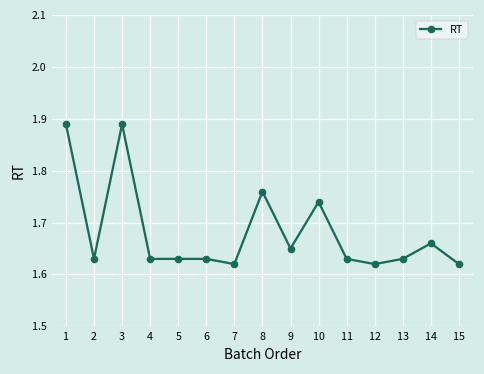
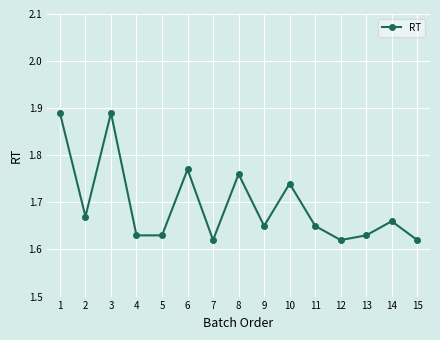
2: 1.63 -> 1.67
6: 1.63 -> 1.77
11: 1.63 -> 1.65
